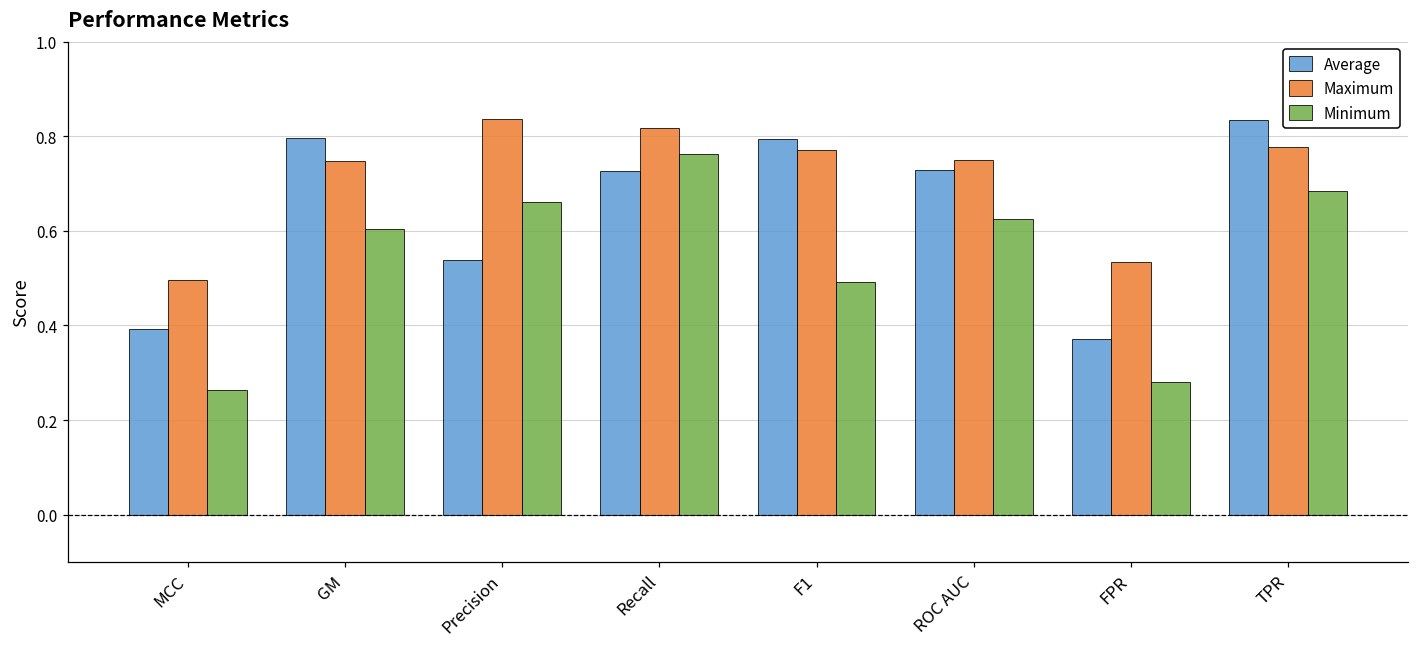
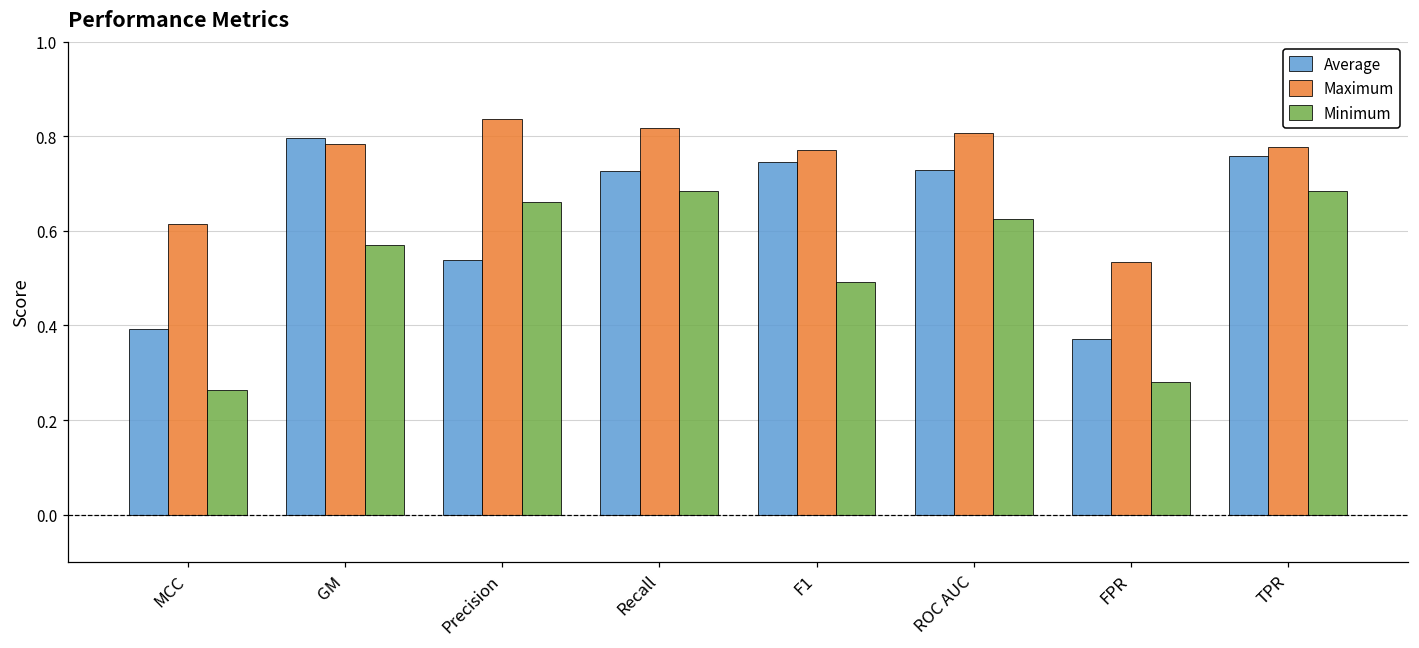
Maximum, MCC: 0.50 -> 0.62
Maximum, GM: 0.75 -> 0.78
Minimum, GM: 0.60 -> 0.57
Minimum, Recall: 0.76 -> 0.68
Average, F1: 0.79 -> 0.75
Maximum, ROC AUC: 0.75 -> 0.81
Average, TPR: 0.83 -> 0.76
